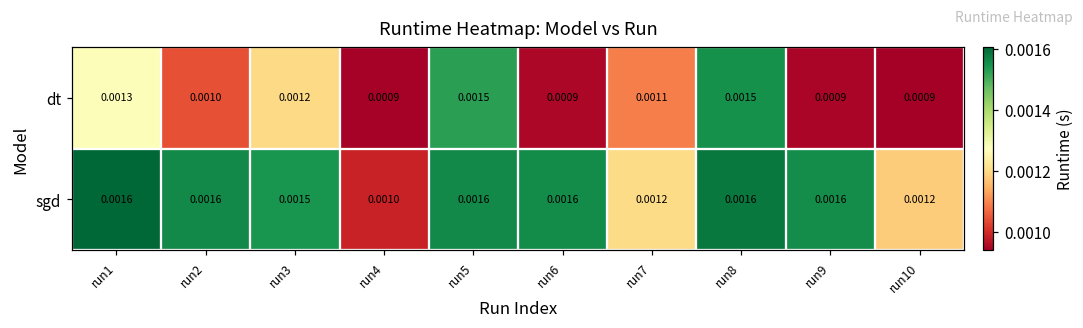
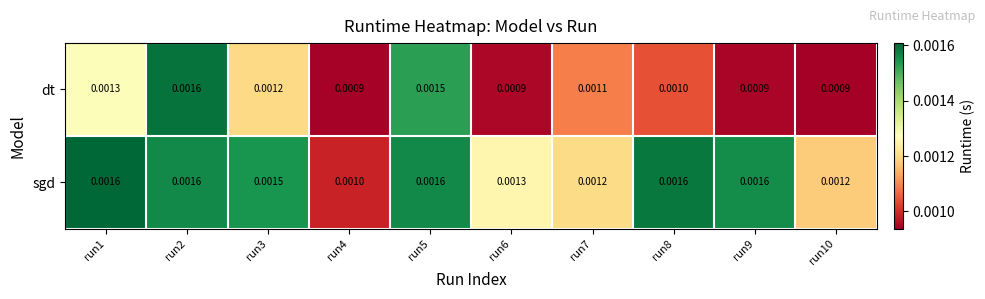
dt, run2: 0.0010 -> 0.0016
dt, run8: 0.0015 -> 0.0010
sgd, run6: 0.0016 -> 0.0013
